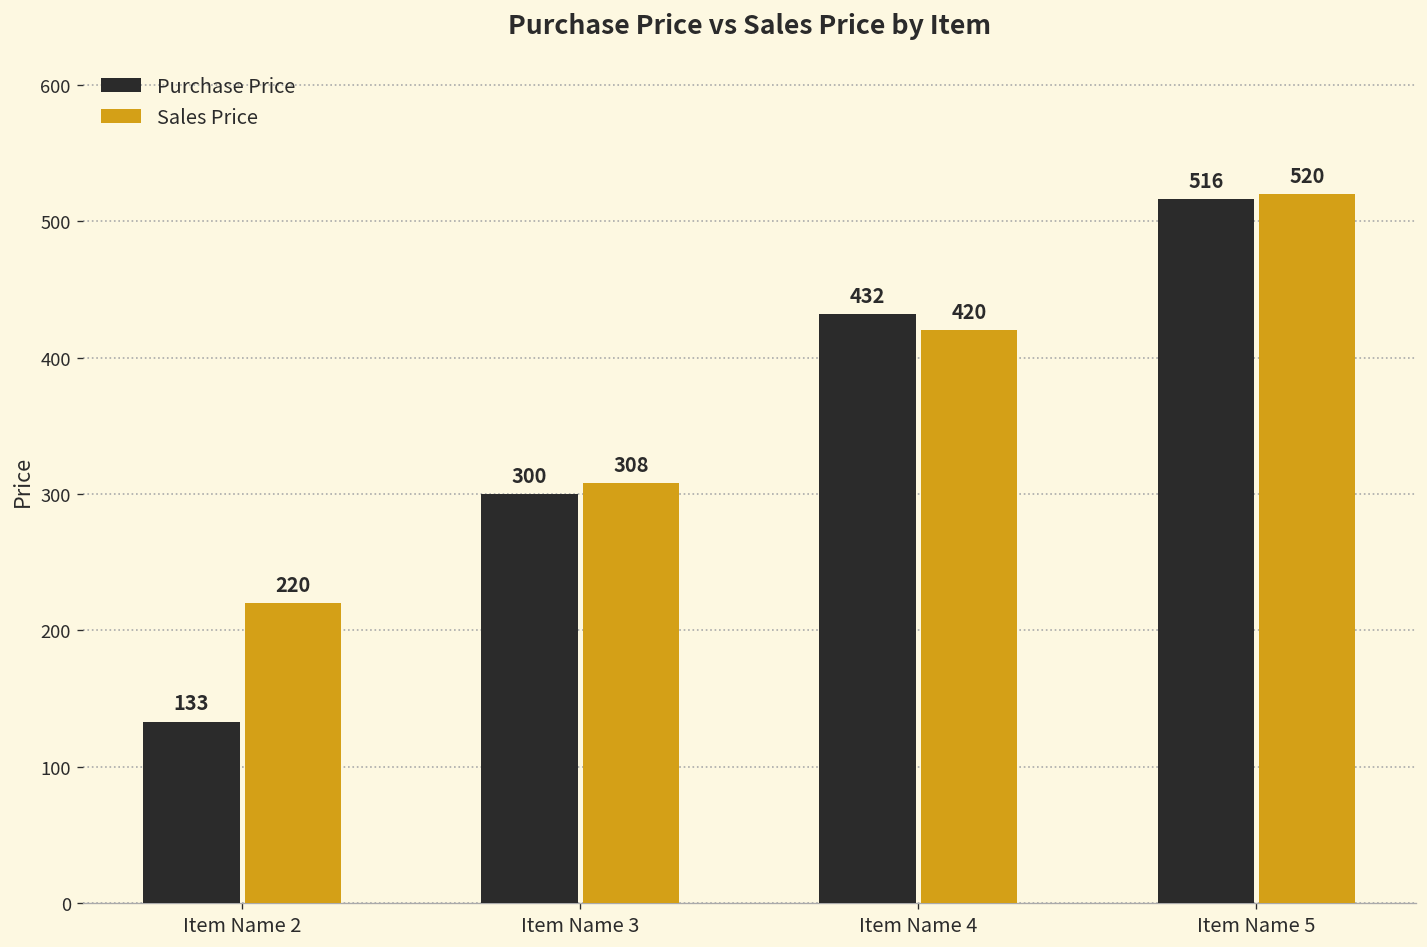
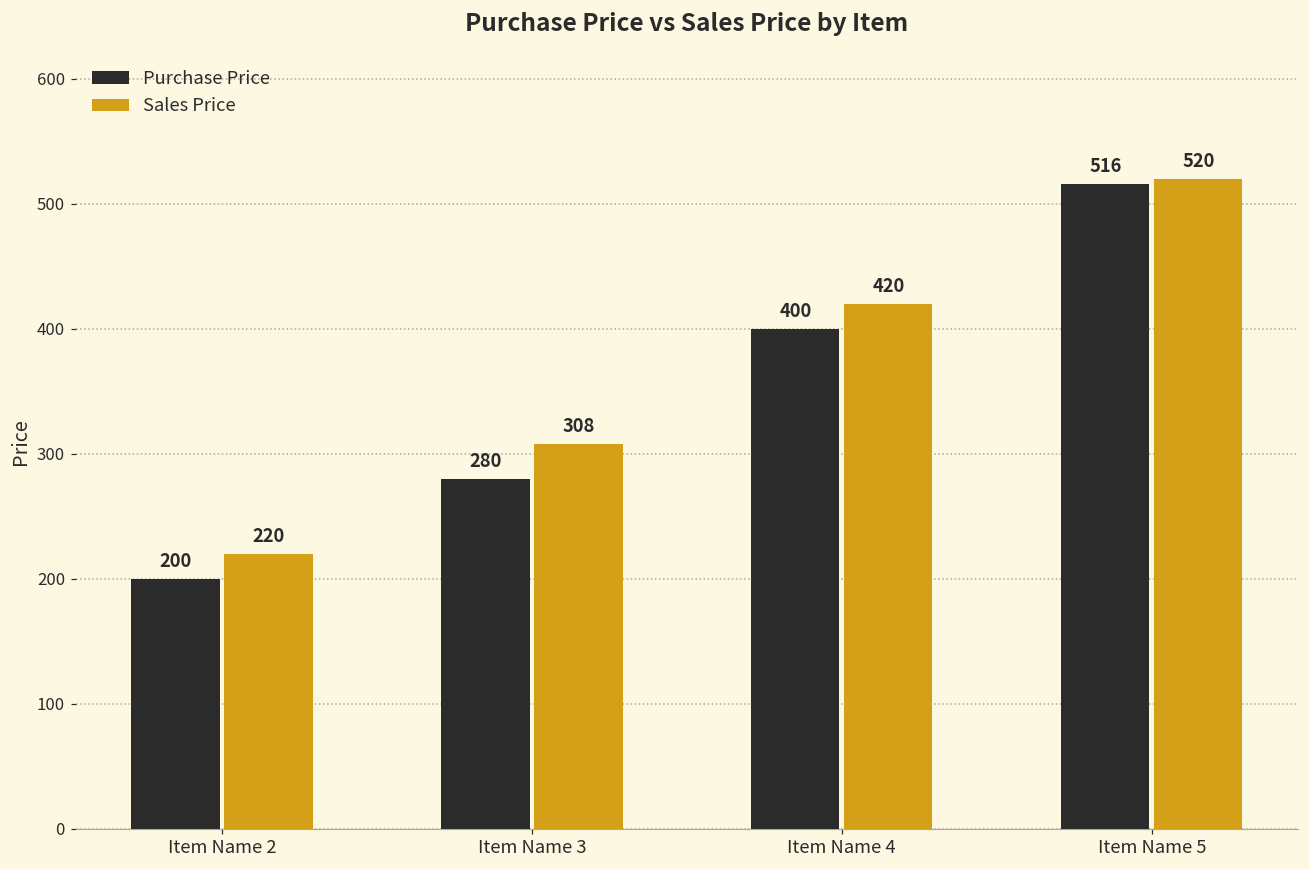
Purchase Price, Item Name 2: 133 -> 200
Purchase Price, Item Name 3: 300 -> 280
Purchase Price, Item Name 4: 432 -> 400
